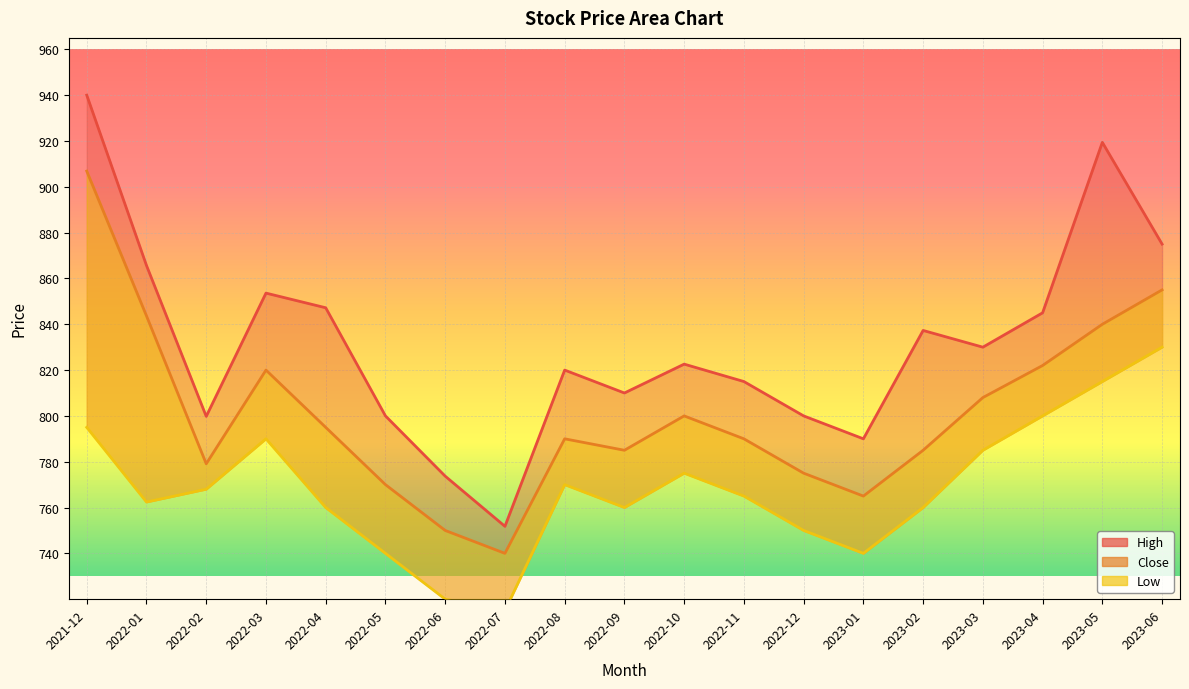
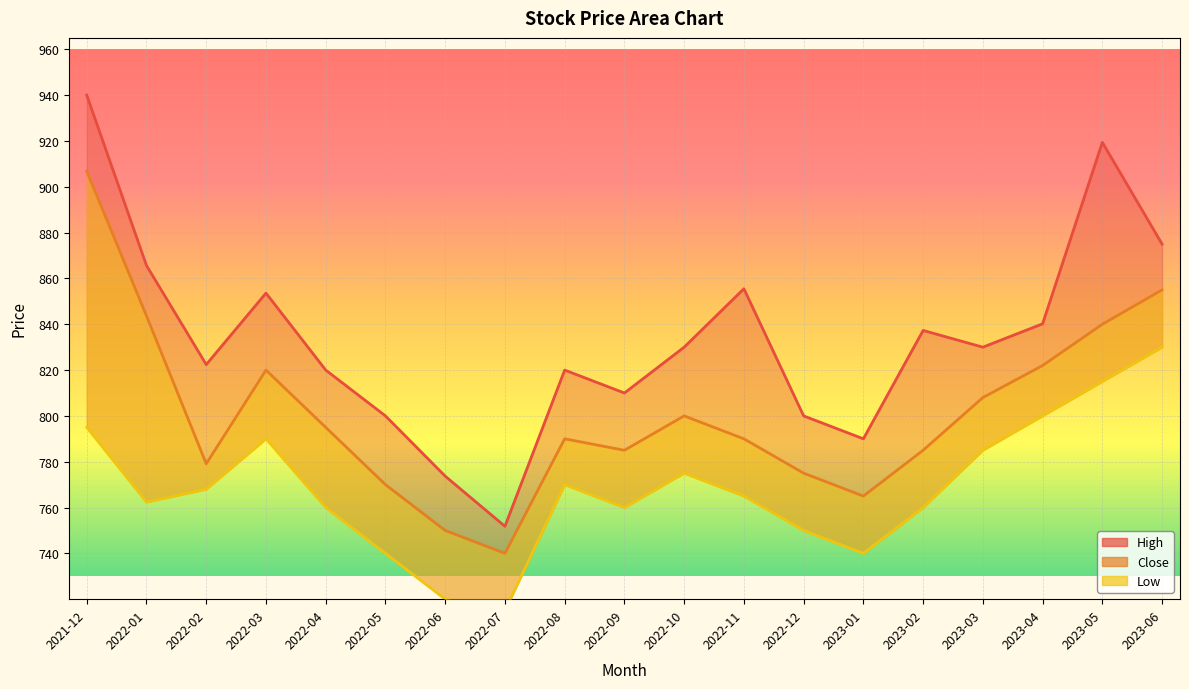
High, 2022-02: 800 -> 822
High, 2022-04: 847 -> 820
High, 2022-10: 823 -> 830
High, 2022-11: 815 -> 856
High, 2023-04: 845 -> 840
